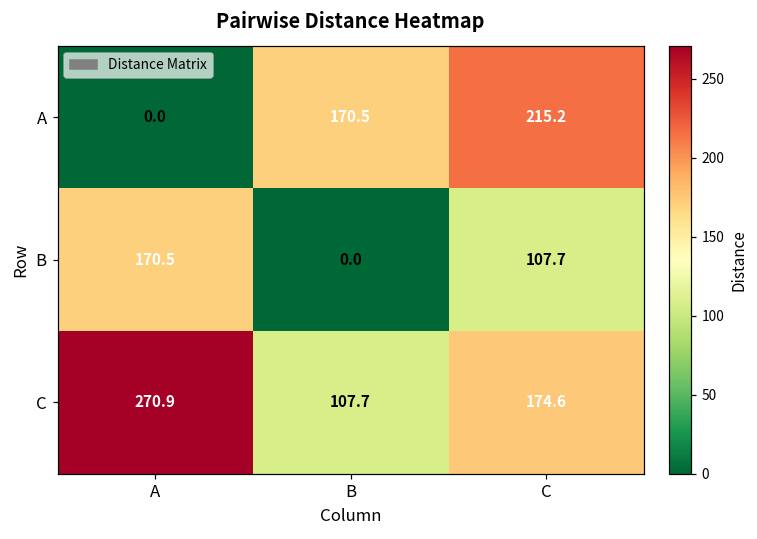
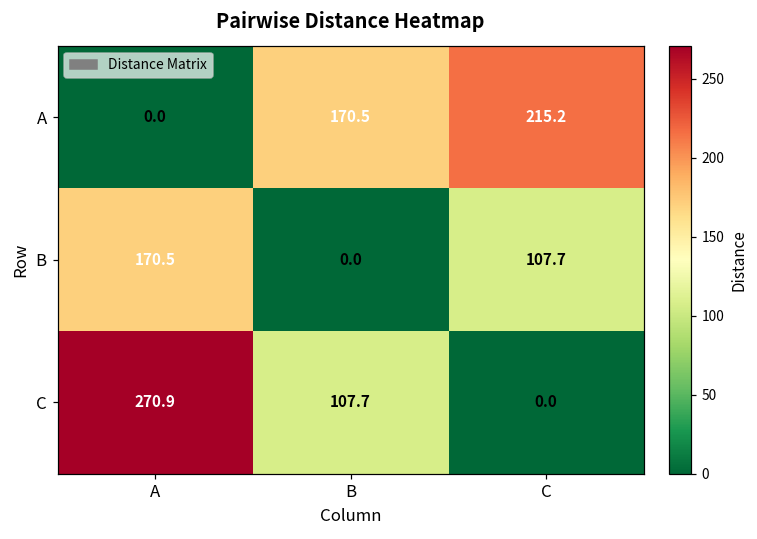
C, C: 174.6 -> 0.0
